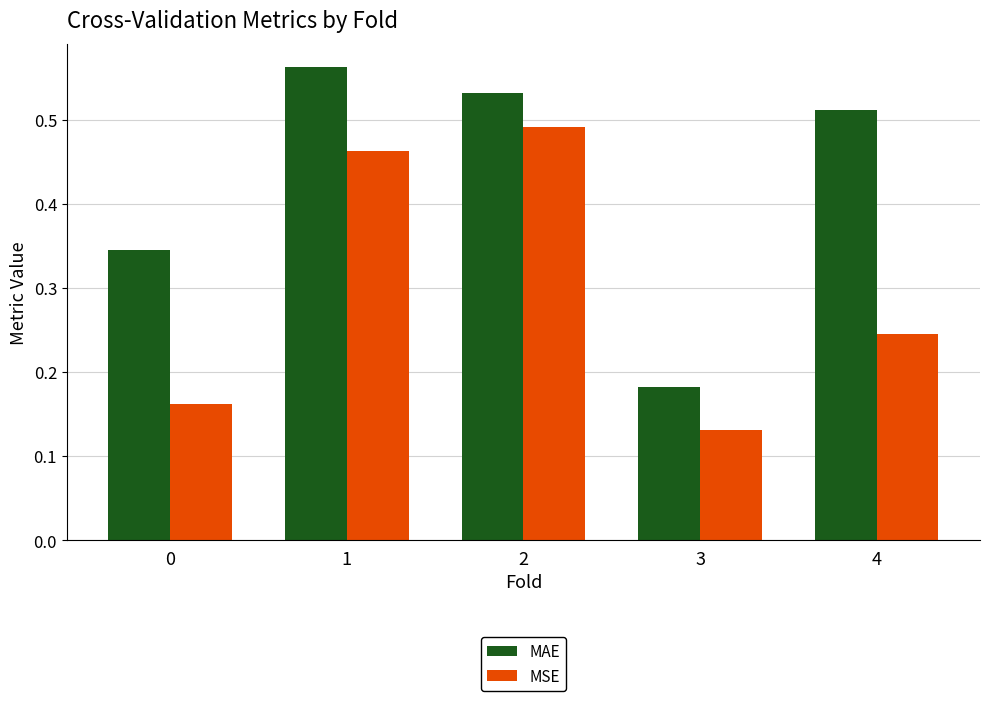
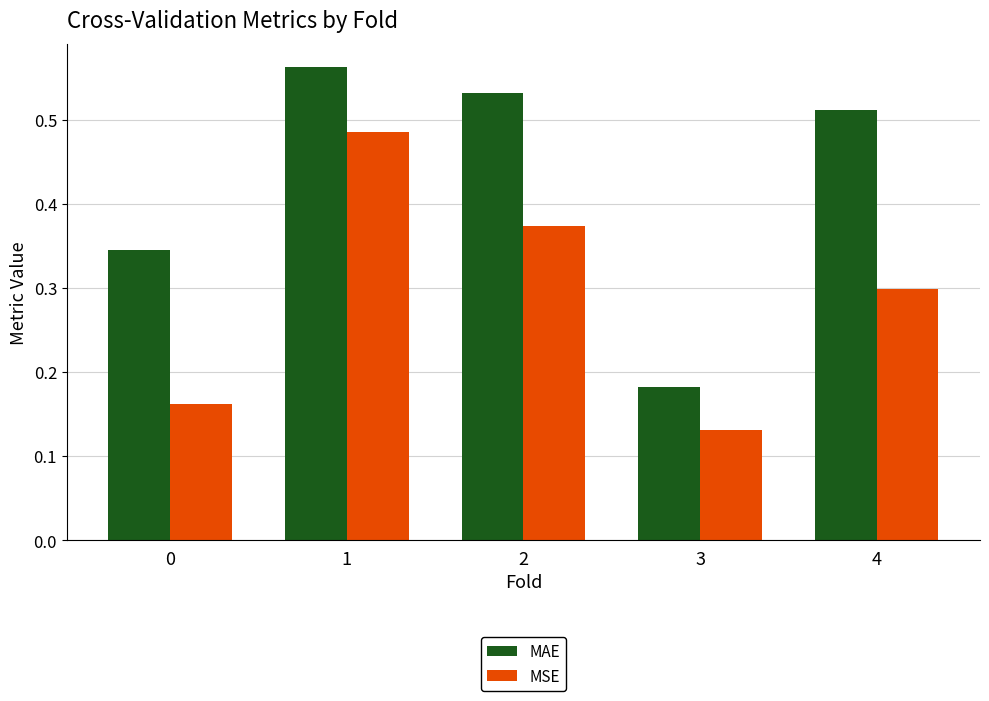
MSE, 1: 0.46 -> 0.49
MSE, 2: 0.49 -> 0.37
MSE, 4: 0.25 -> 0.30
